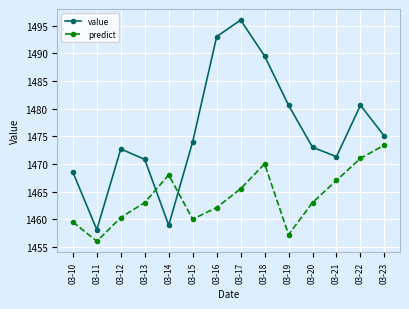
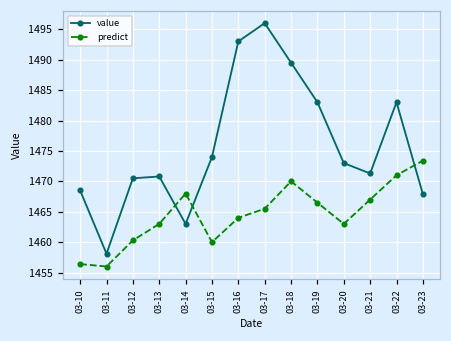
predict, 03-10: 1460 -> 1456
value, 03-12: 1473 -> 1471
value, 03-14: 1459 -> 1463
predict, 03-16: 1462 -> 1464
value, 03-19: 1481 -> 1483
predict, 03-19: 1457 -> 1467
value, 03-22: 1481 -> 1483
value, 03-23: 1475 -> 1468
